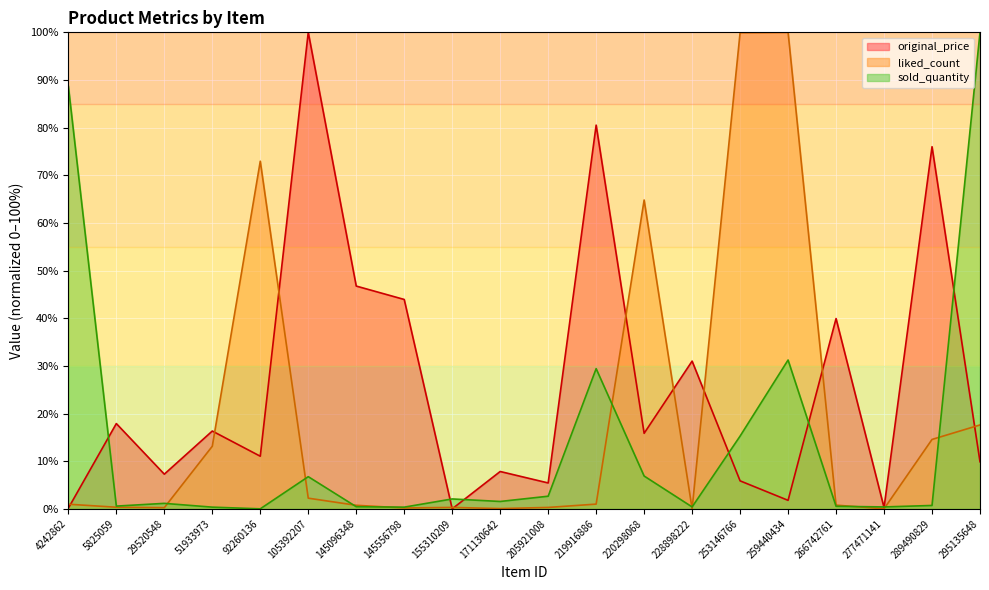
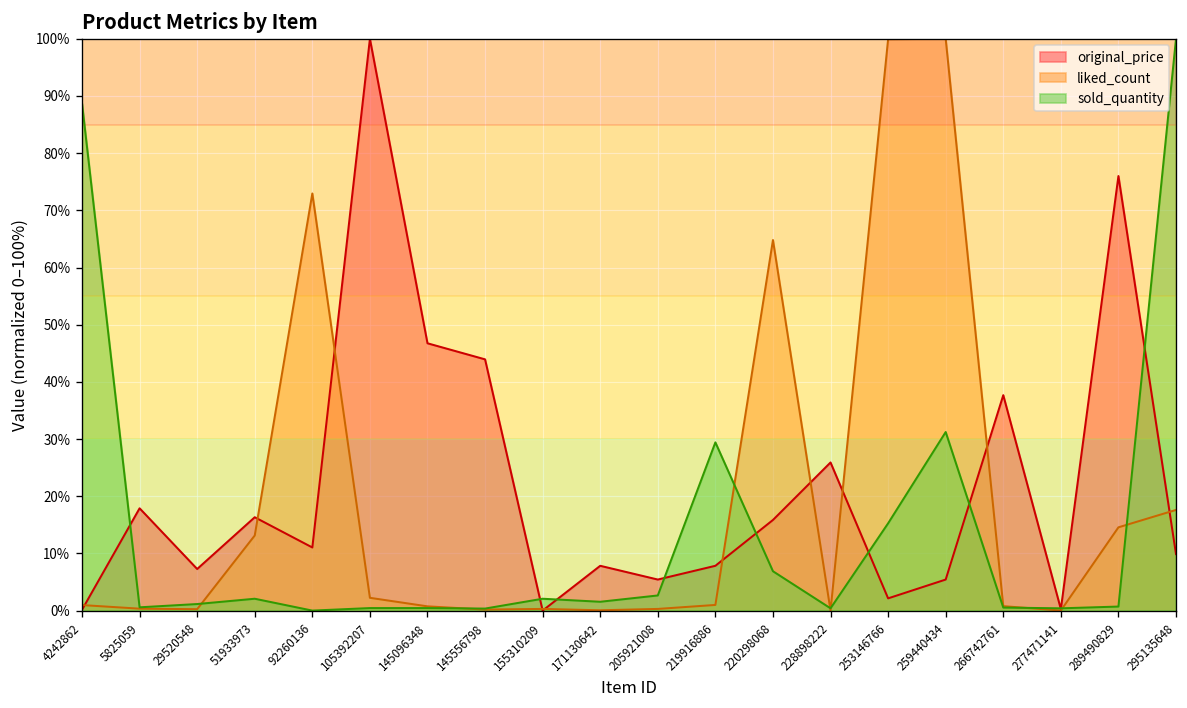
sold_quantity, 51933973: 0% -> 2%
sold_quantity, 105392207: 7% -> 0%
original_price, 219916886: 81% -> 8%
original_price, 228898222: 31% -> 26%
original_price, 253146766: 6% -> 2%
original_price, 259440434: 2% -> 5%
original_price, 266742761: 40% -> 38%
